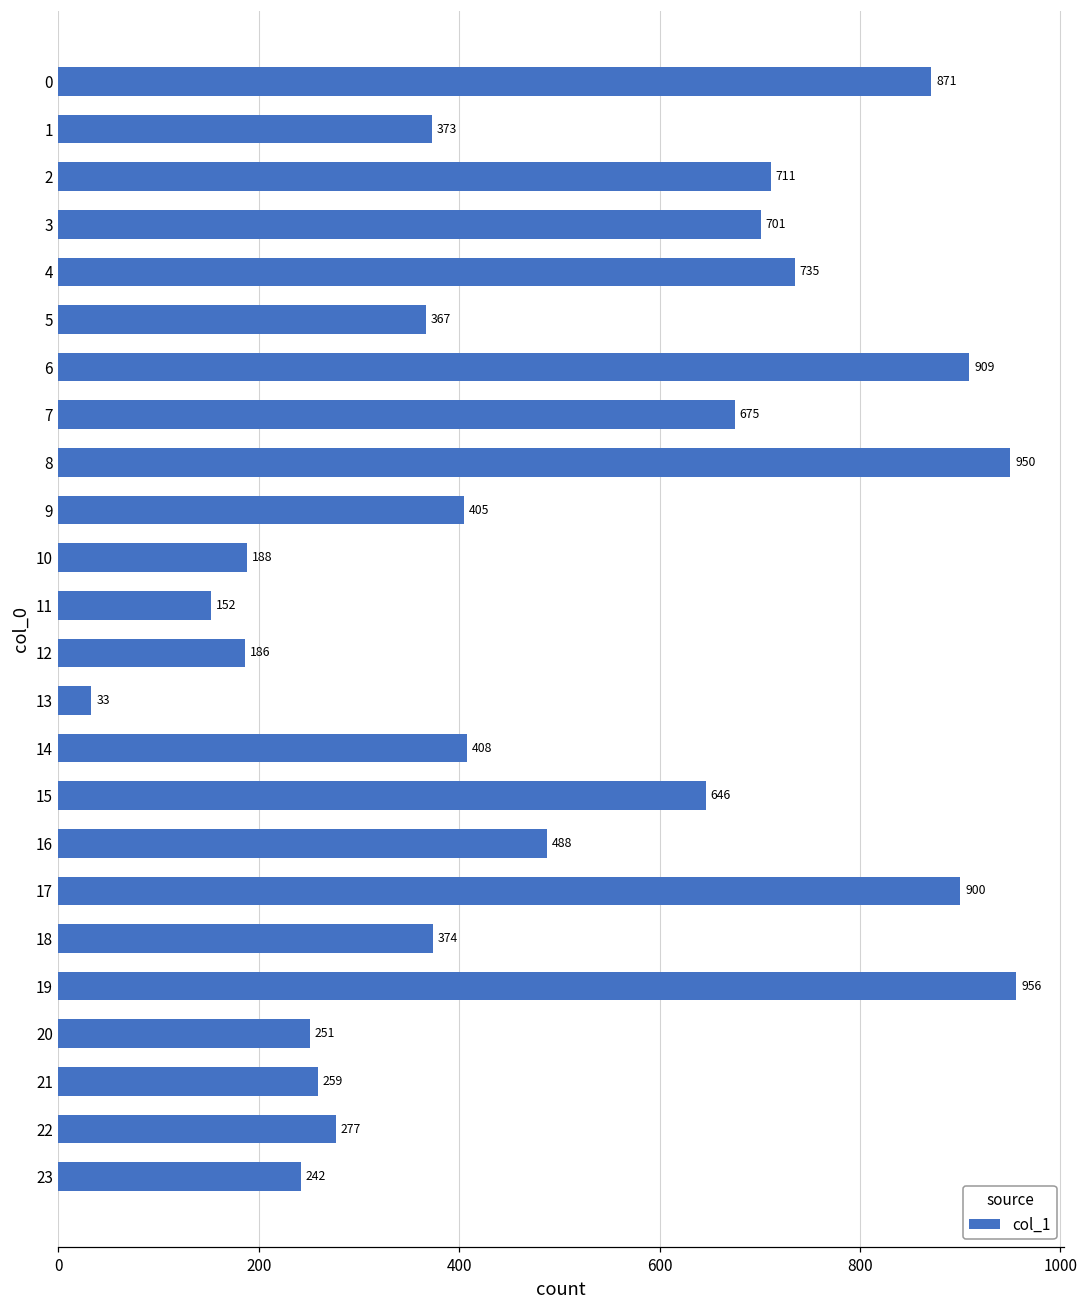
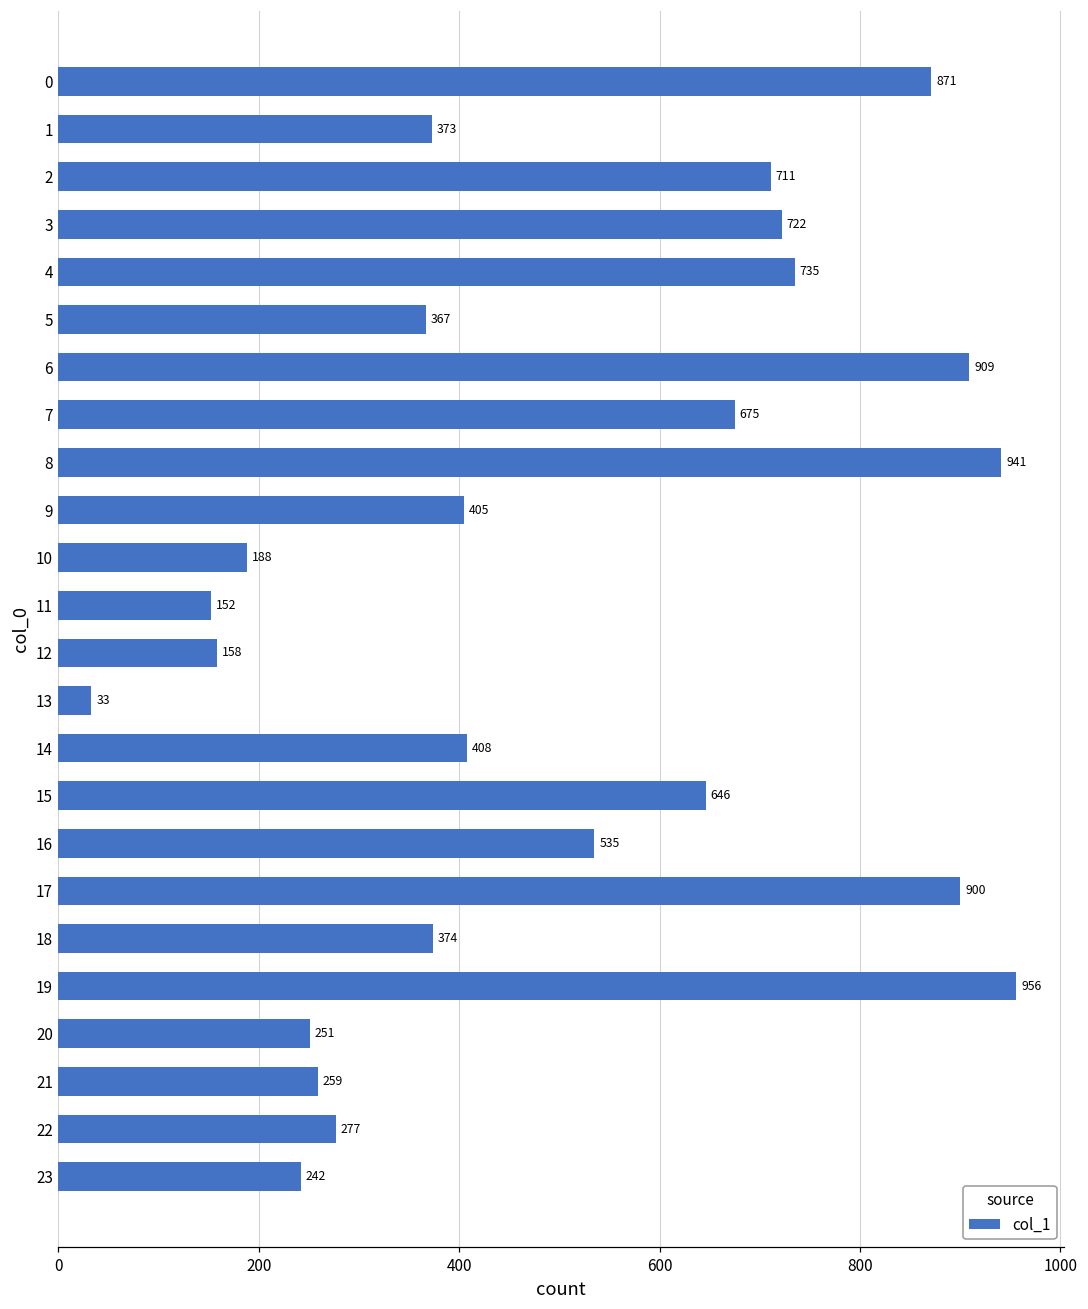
3: 701 -> 722
8: 950 -> 941
12: 186 -> 158
16: 488 -> 535
